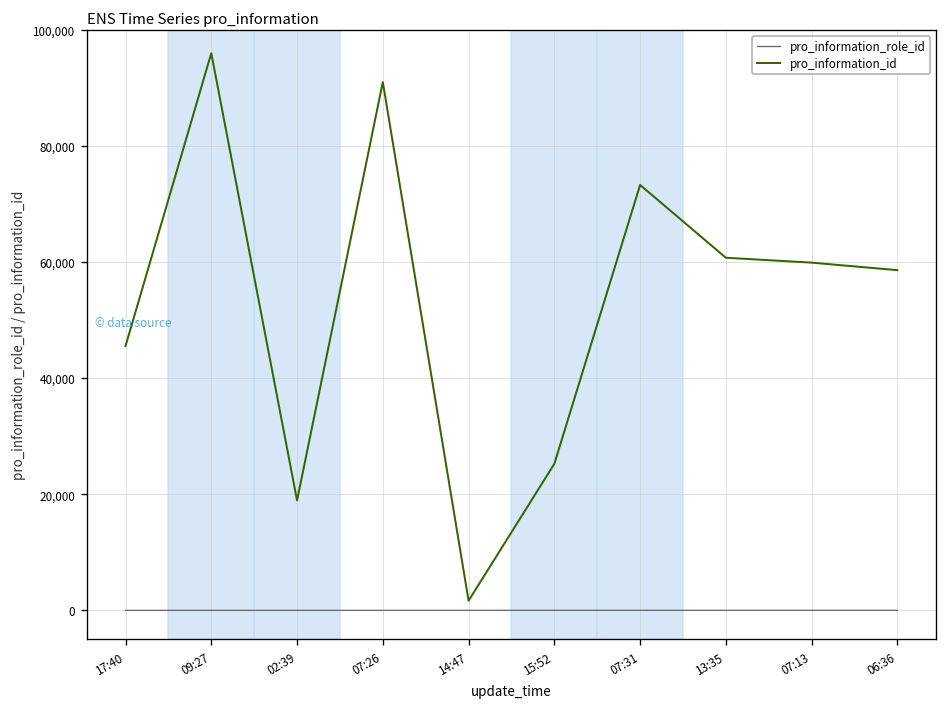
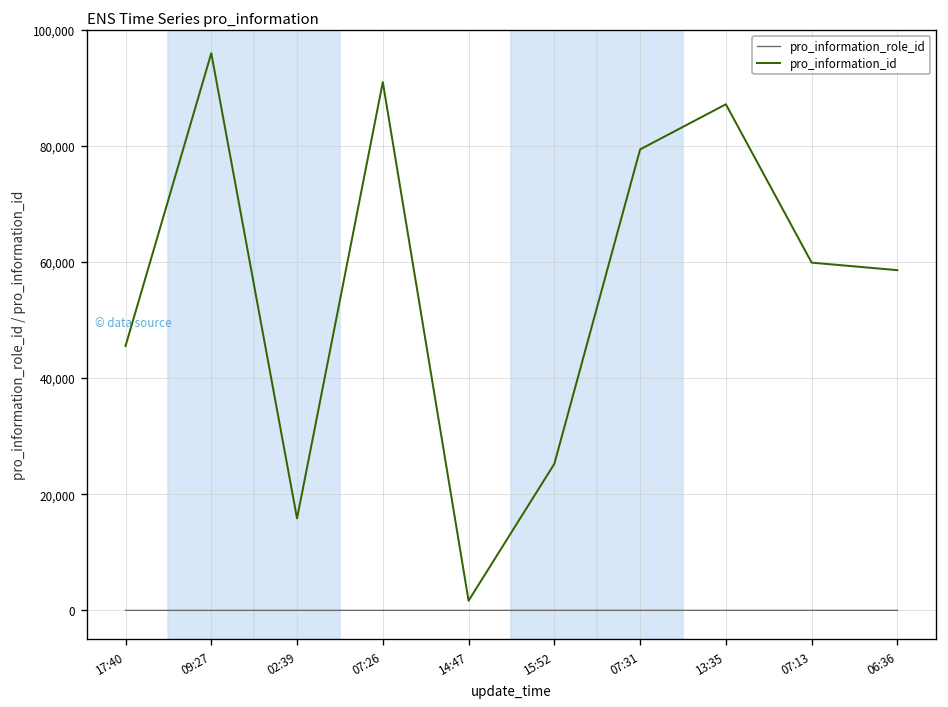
pro_information_id, 02:39: 19,000 -> 16,000
pro_information_id, 07:31: 73,000 -> 79,000
pro_information_id, 13:35: 61,000 -> 87,000
